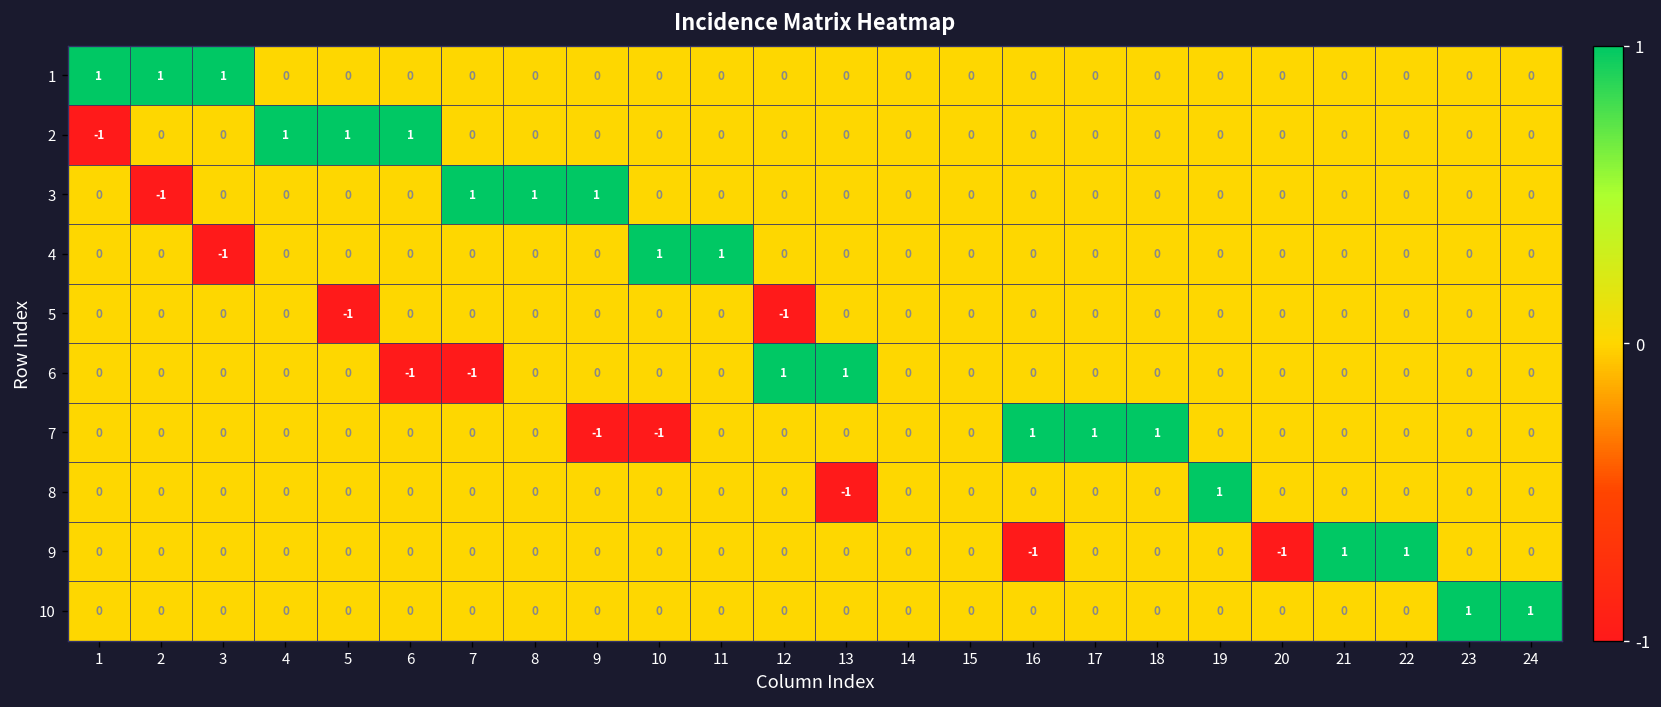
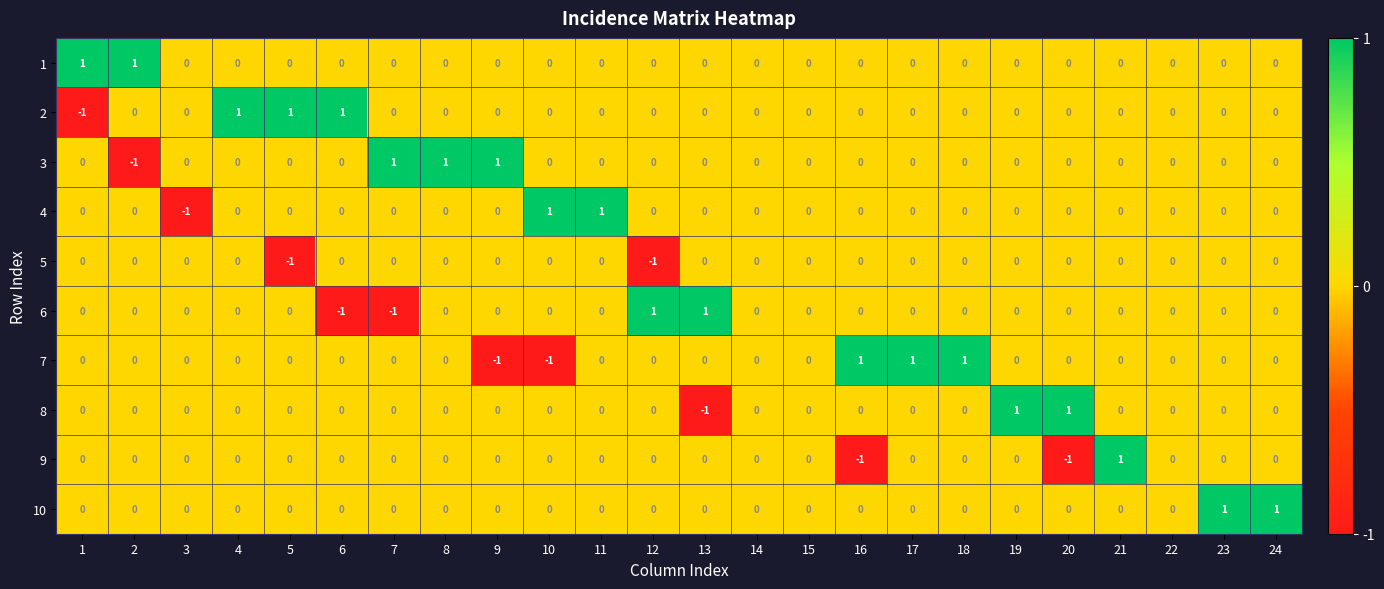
1, 3: 1 -> 0
8, 20: 0 -> 1
9, 22: 1 -> 0
